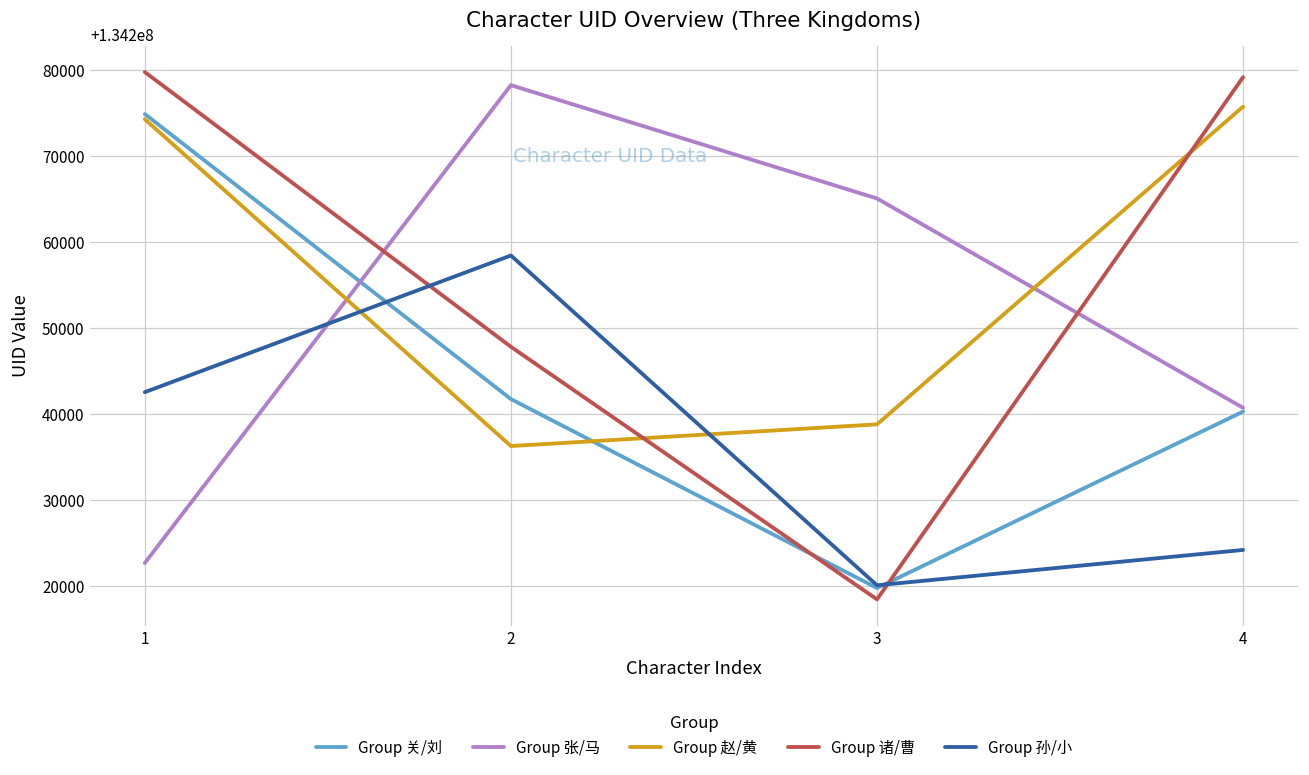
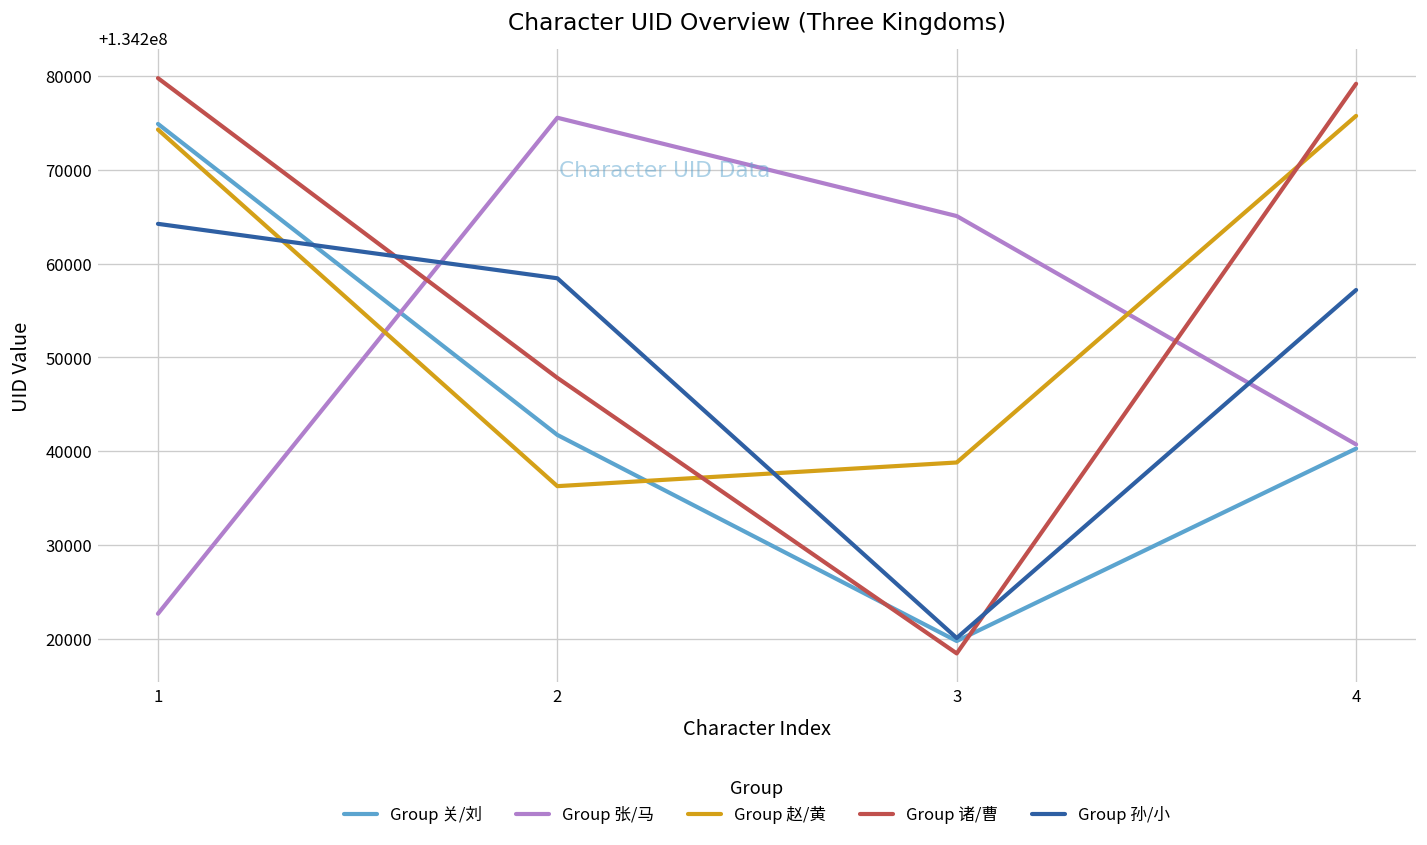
Group 孙/小, 1: 134243000 -> 134264000
Group 张/马, 2: 134278000 -> 134276000
Group 孙/小, 4: 134224000 -> 134257000
